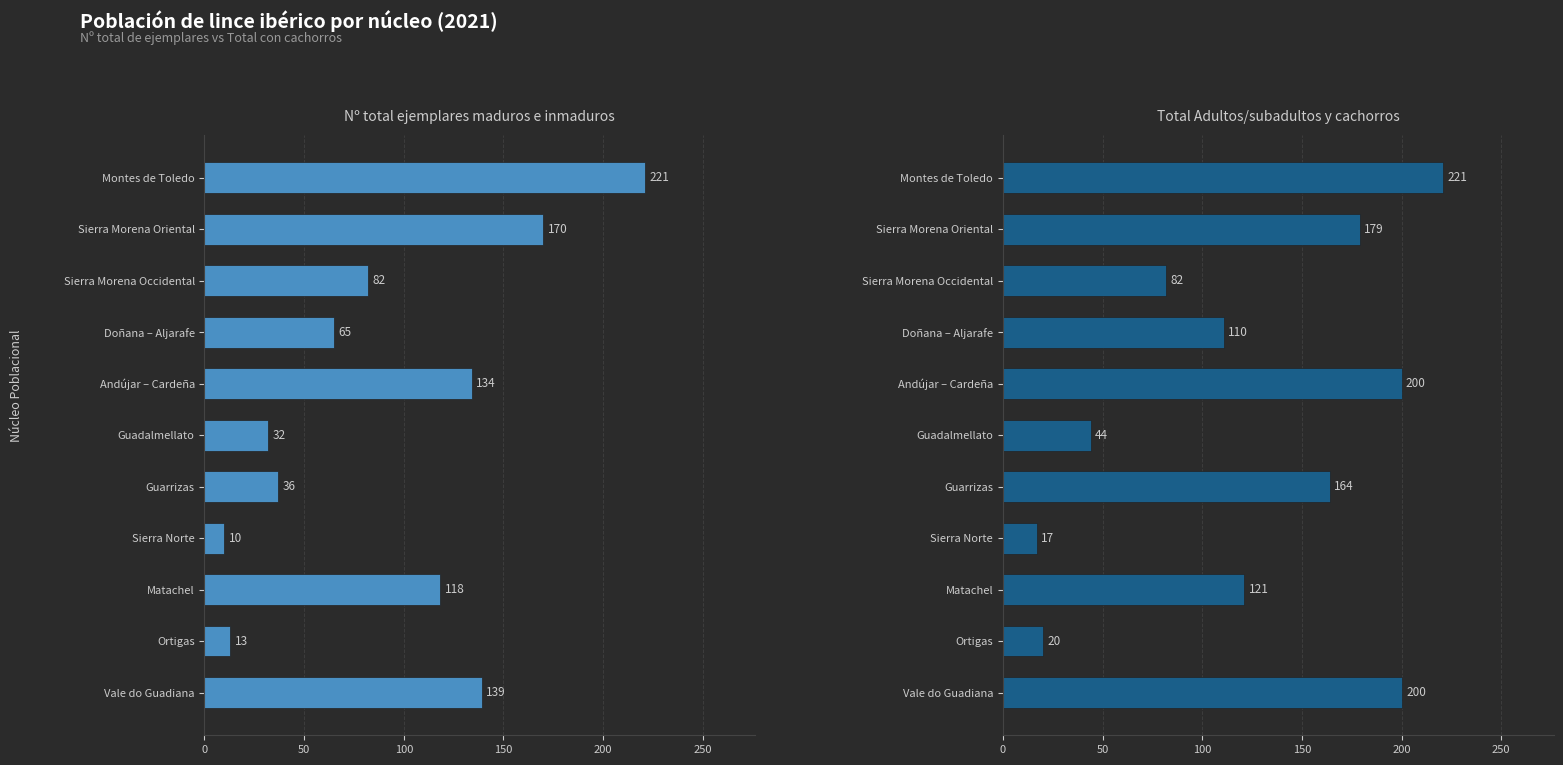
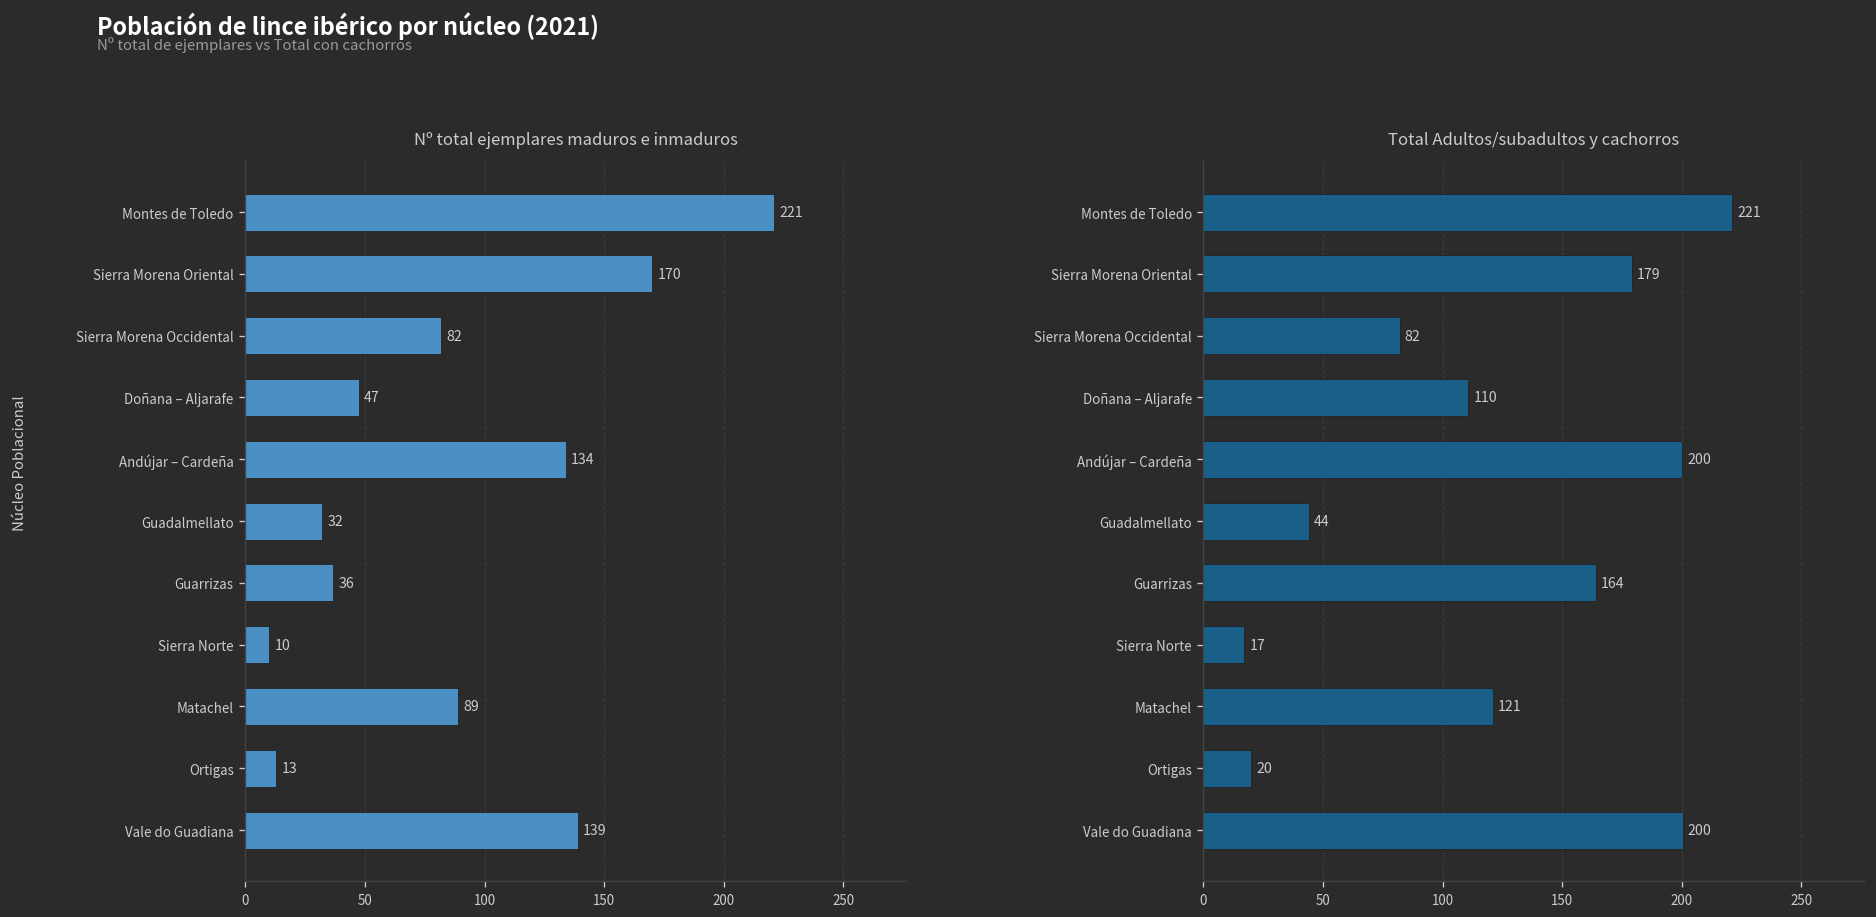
Nº total ejemplares maduros e inmaduros, Doñana – Aljarafe: 65 -> 47
Nº total ejemplares maduros e inmaduros, Matachel: 118 -> 89
